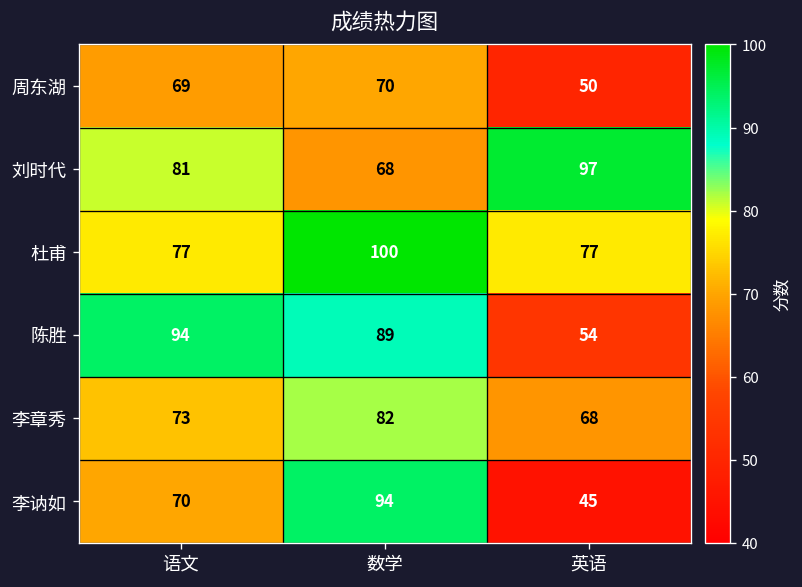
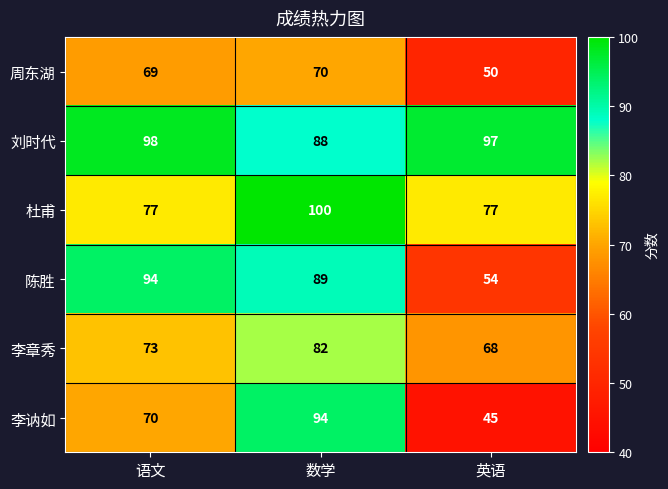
刘时代, 语文: 81 -> 98
刘时代, 数学: 68 -> 88
